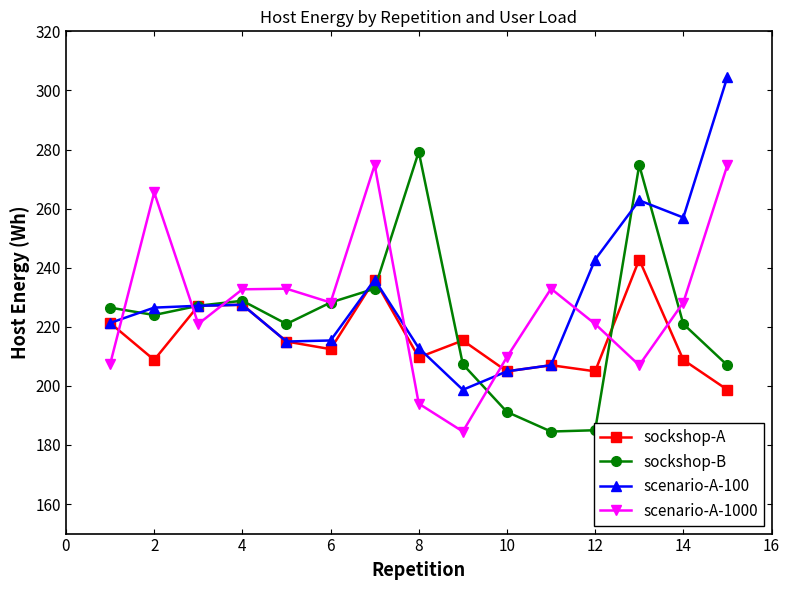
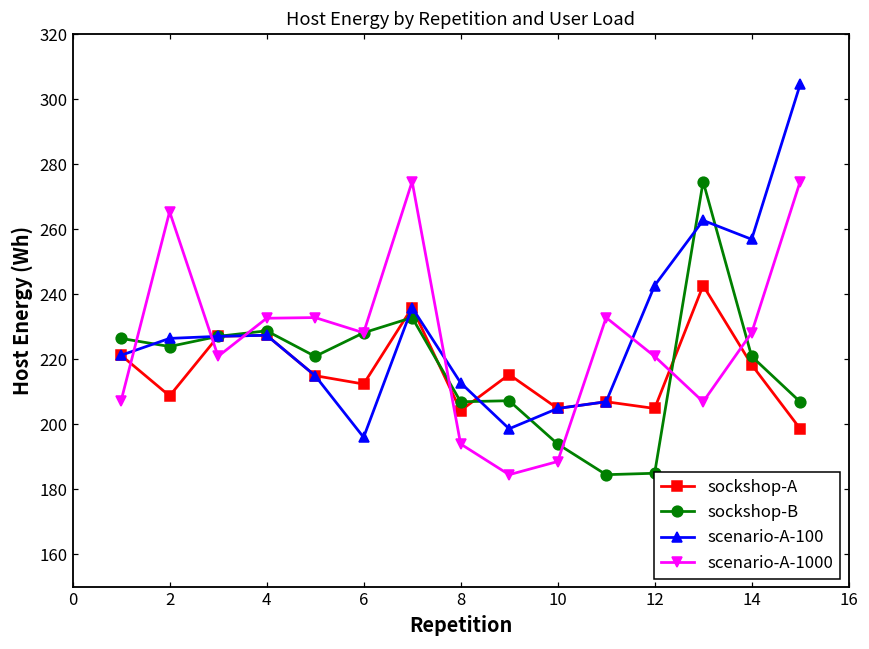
scenario-A-100, 6: 215 -> 196
sockshop-A, 8: 210 -> 204
sockshop-B, 8: 279 -> 207
sockshop-B, 10: 191 -> 194
scenario-A-1000, 10: 210 -> 189
sockshop-A, 14: 209 -> 218
